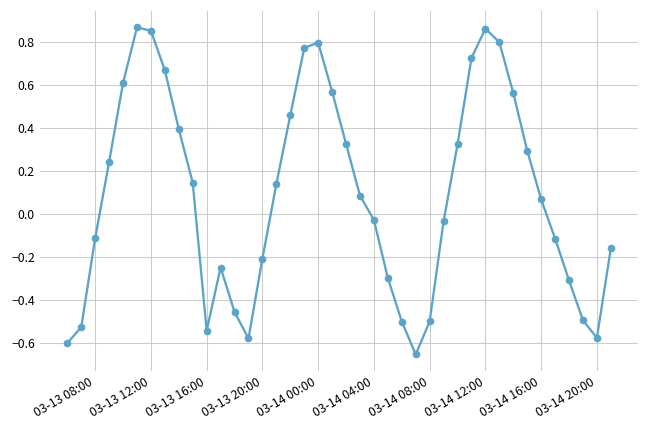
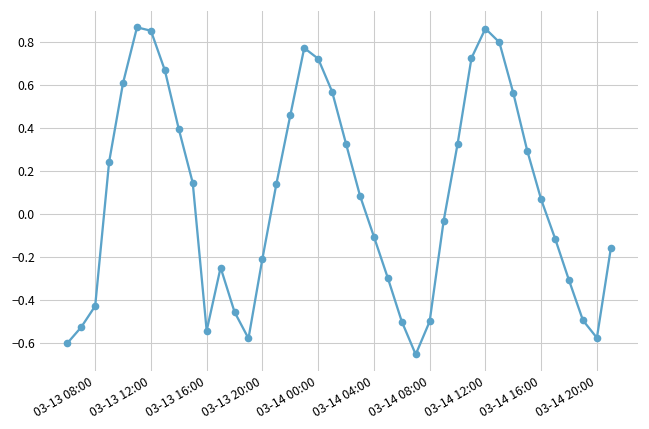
03-13 08:00: -0.11 -> -0.43
03-14 00:00: 0.80 -> 0.72
03-14 04:00: -0.03 -> -0.11
